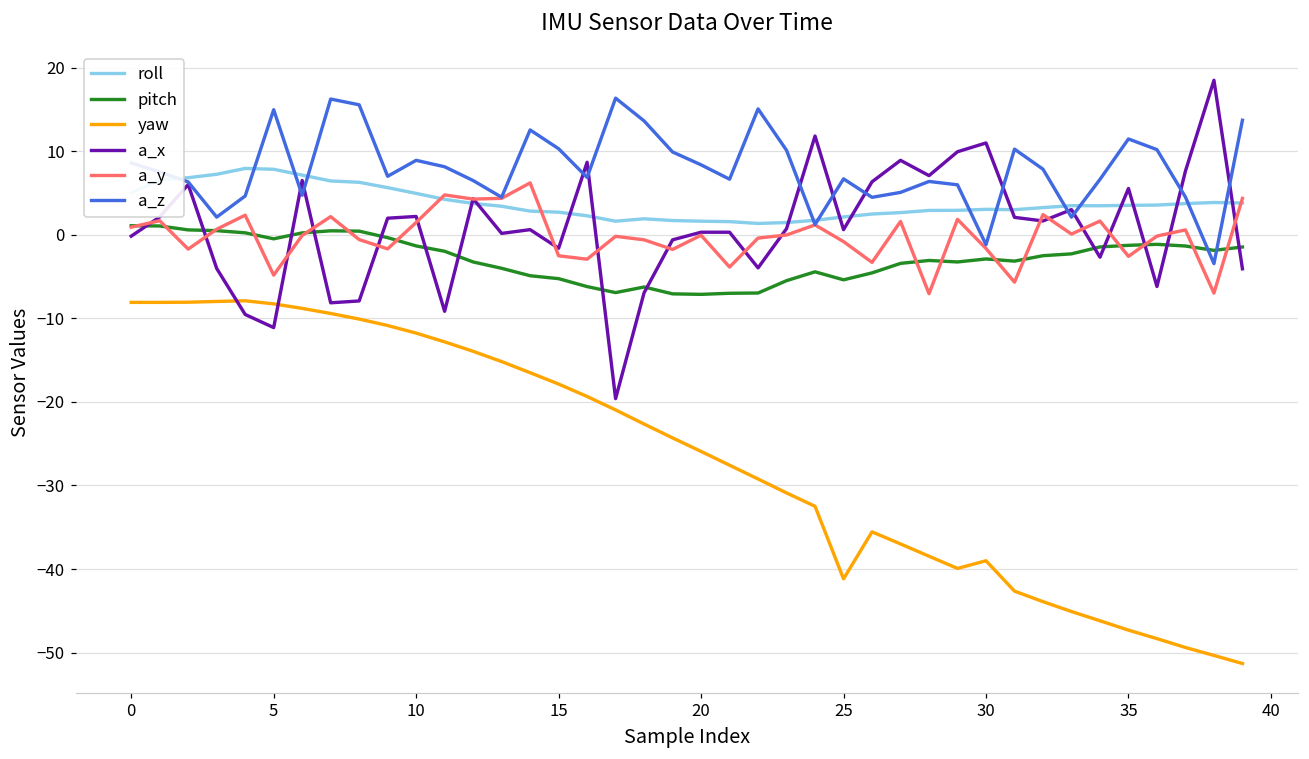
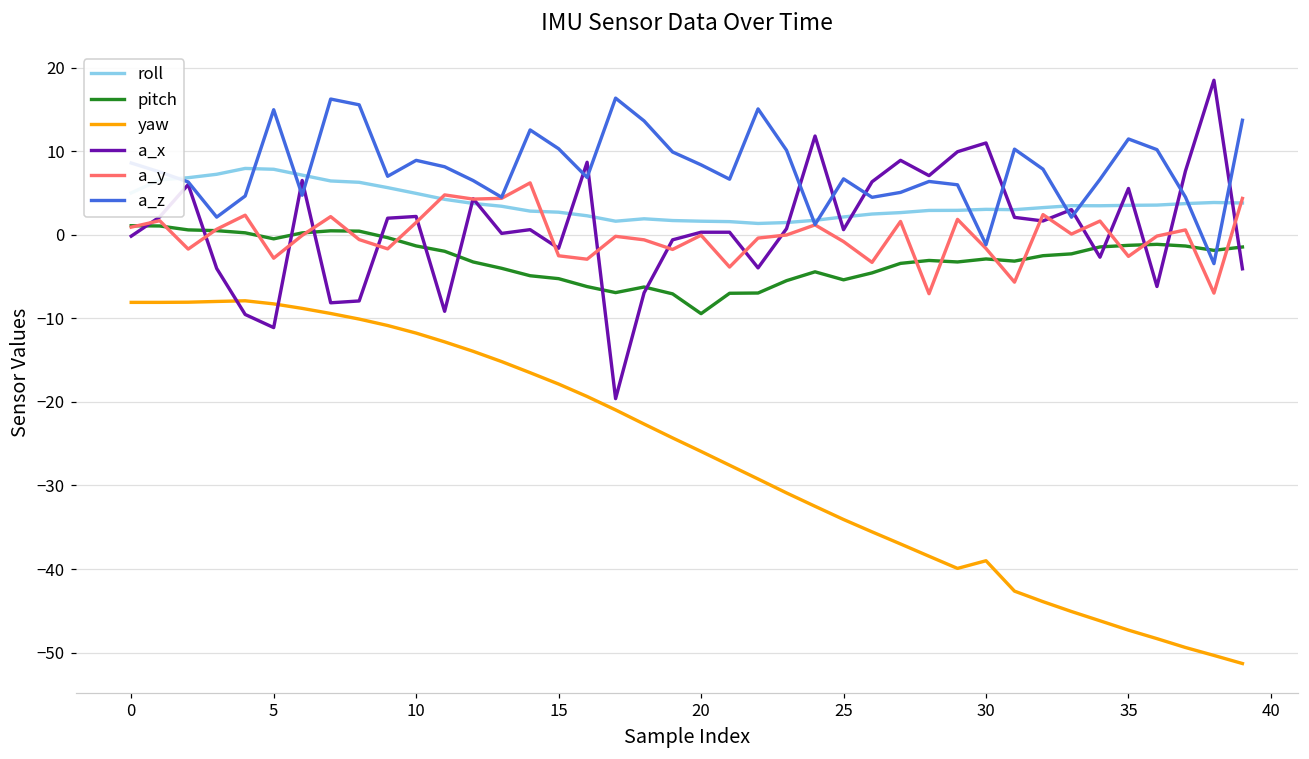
a_y, 5: -5 -> -3
pitch, 20: -7 -> -9
yaw, 25: -41 -> -34
